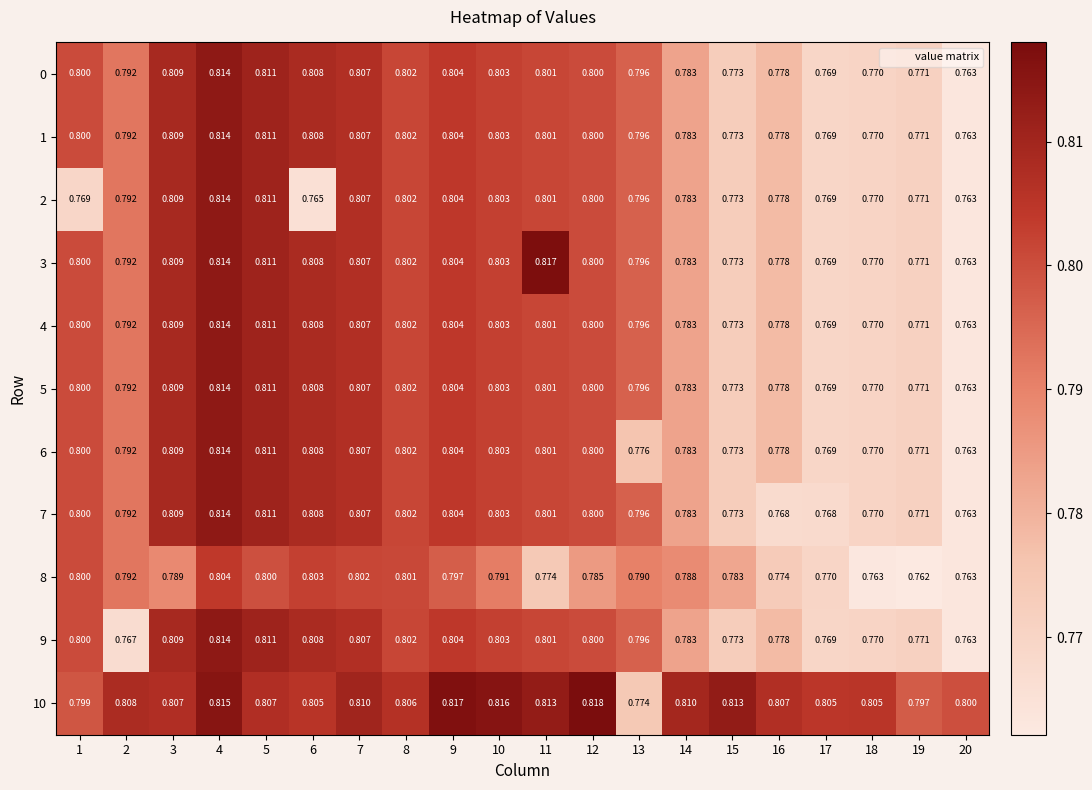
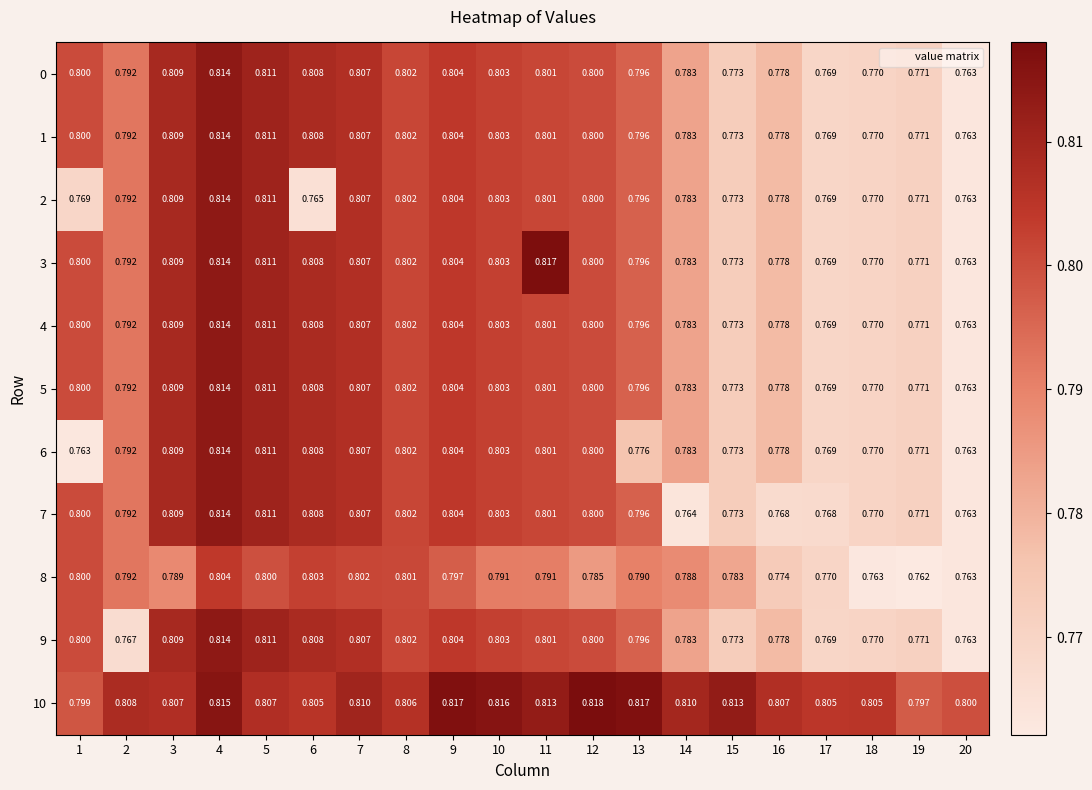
6, 1: 0.800 -> 0.763
7, 14: 0.783 -> 0.764
8, 11: 0.774 -> 0.791
10, 13: 0.774 -> 0.817
